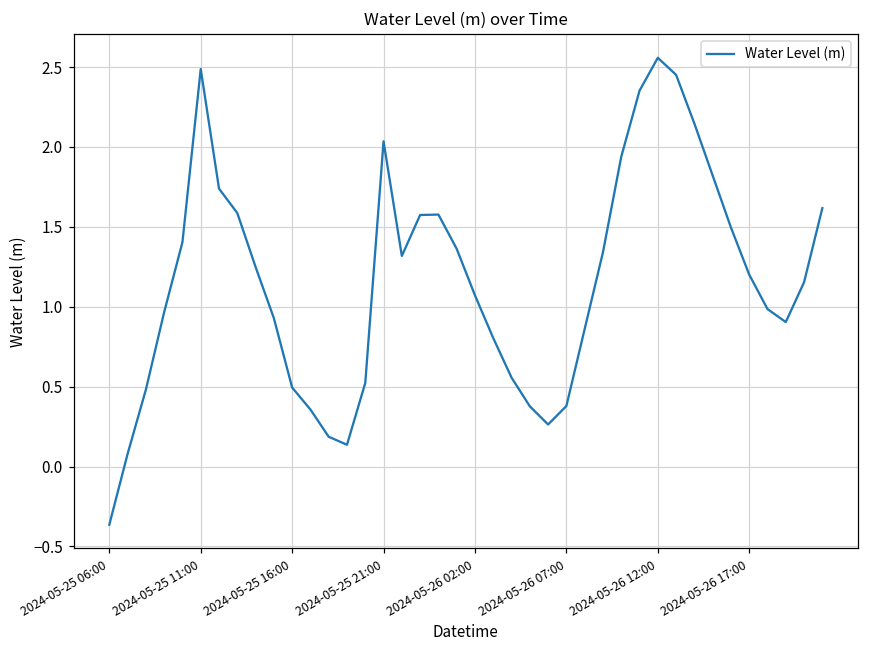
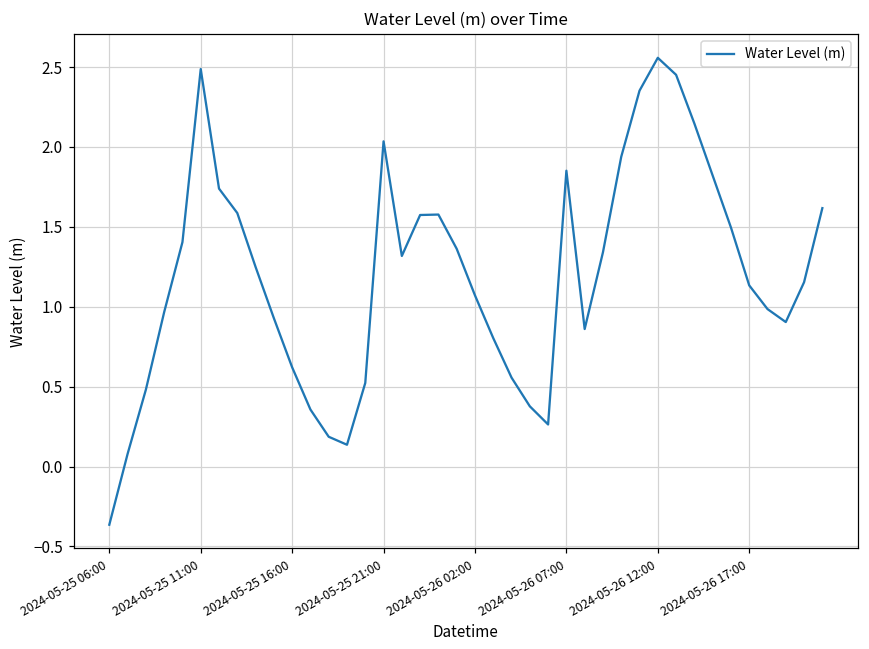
2024-05-25 16:00: 0.49 -> 0.62
2024-05-26 07:00: 0.38 -> 1.85
2024-05-26 17:00: 1.20 -> 1.13
